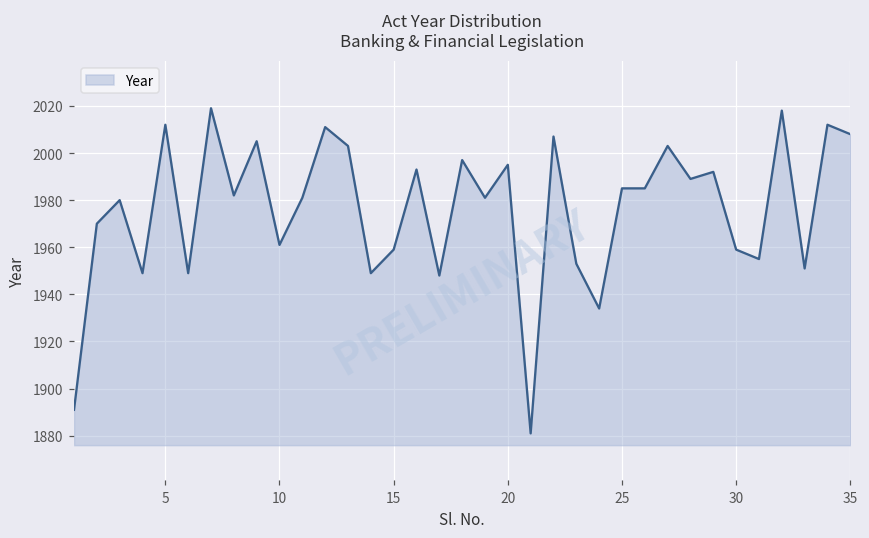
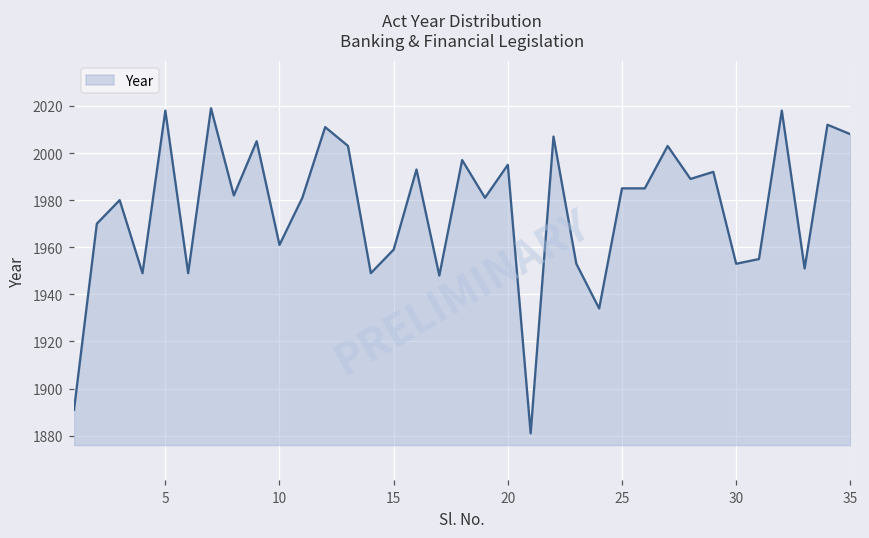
5: 2012 -> 2018
30: 1959 -> 1953
